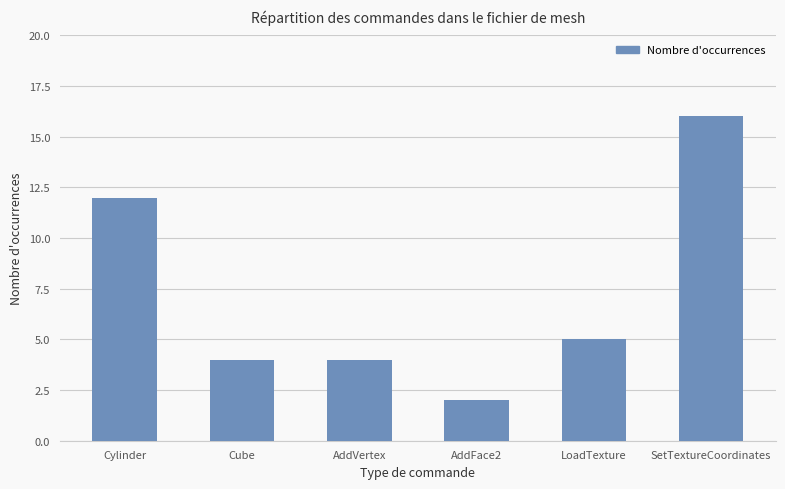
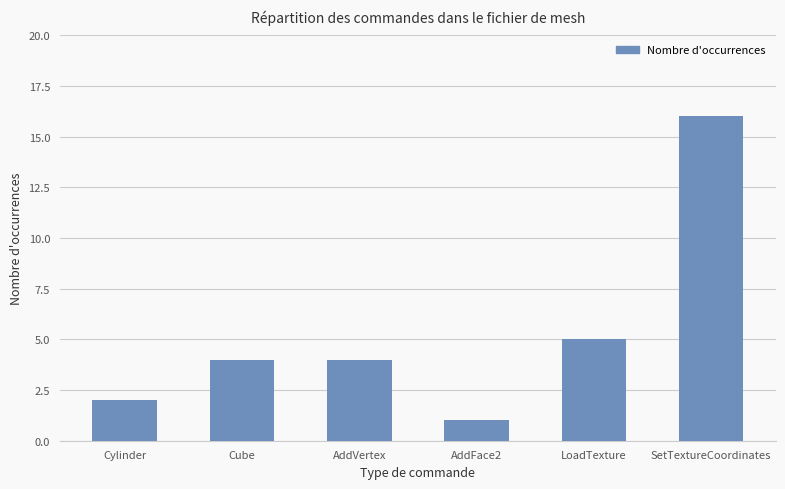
Cylinder: 12 -> 2
AddFace2: 2 -> 1
